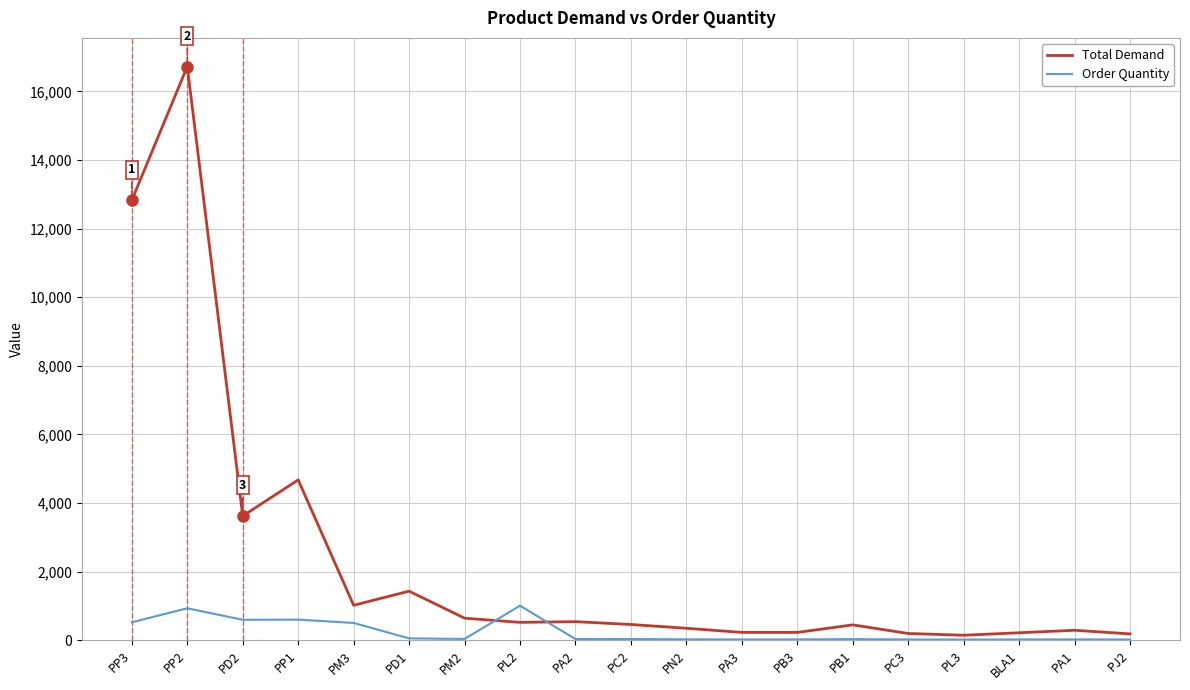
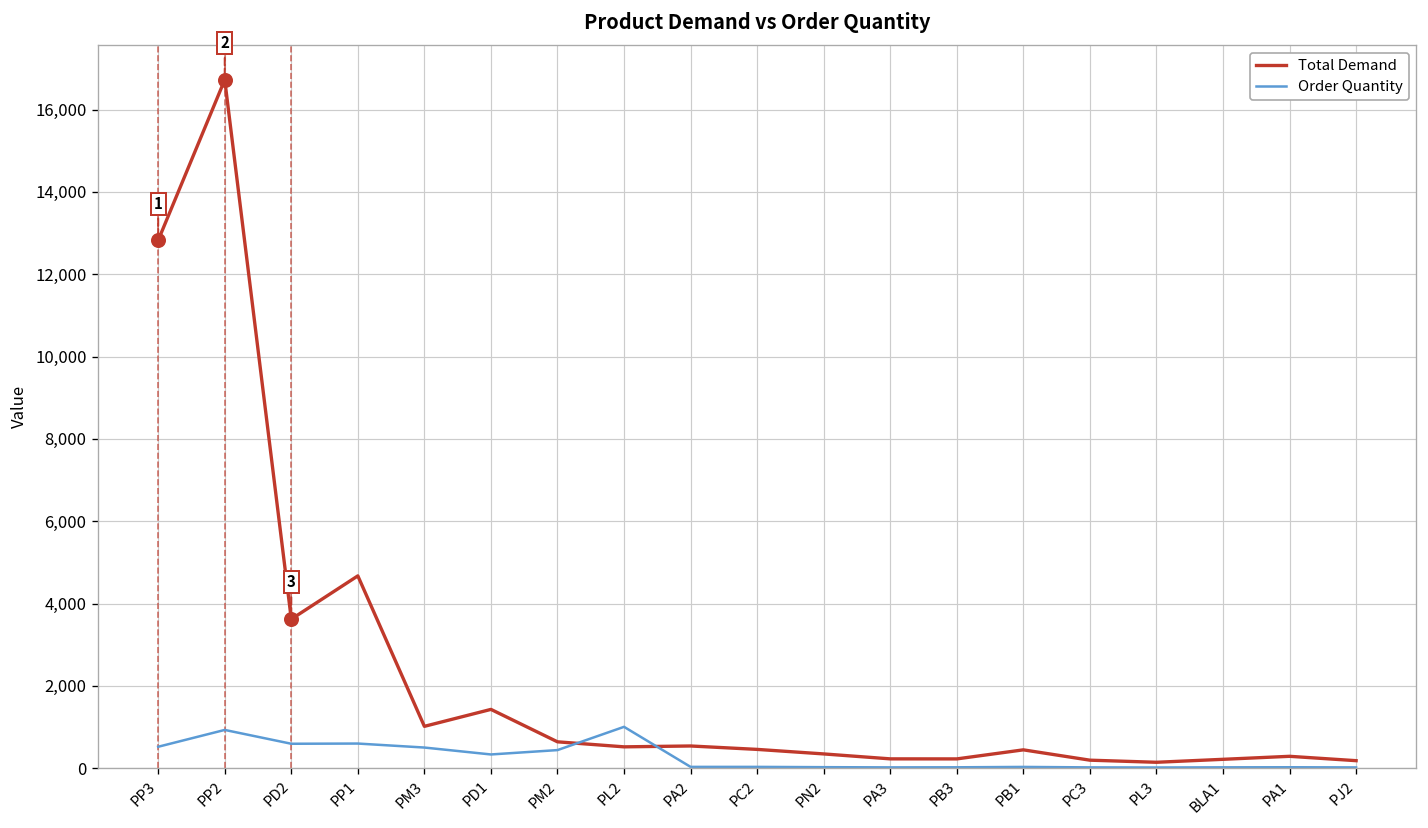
Order Quantity, PD1: 100 -> 300
Order Quantity, PM2: 0 -> 400
